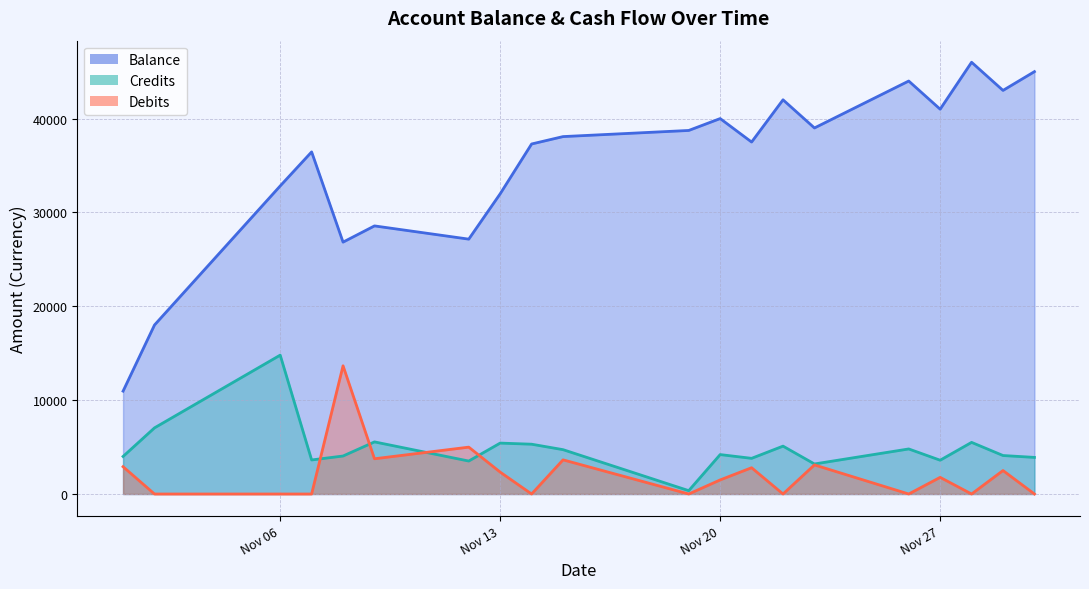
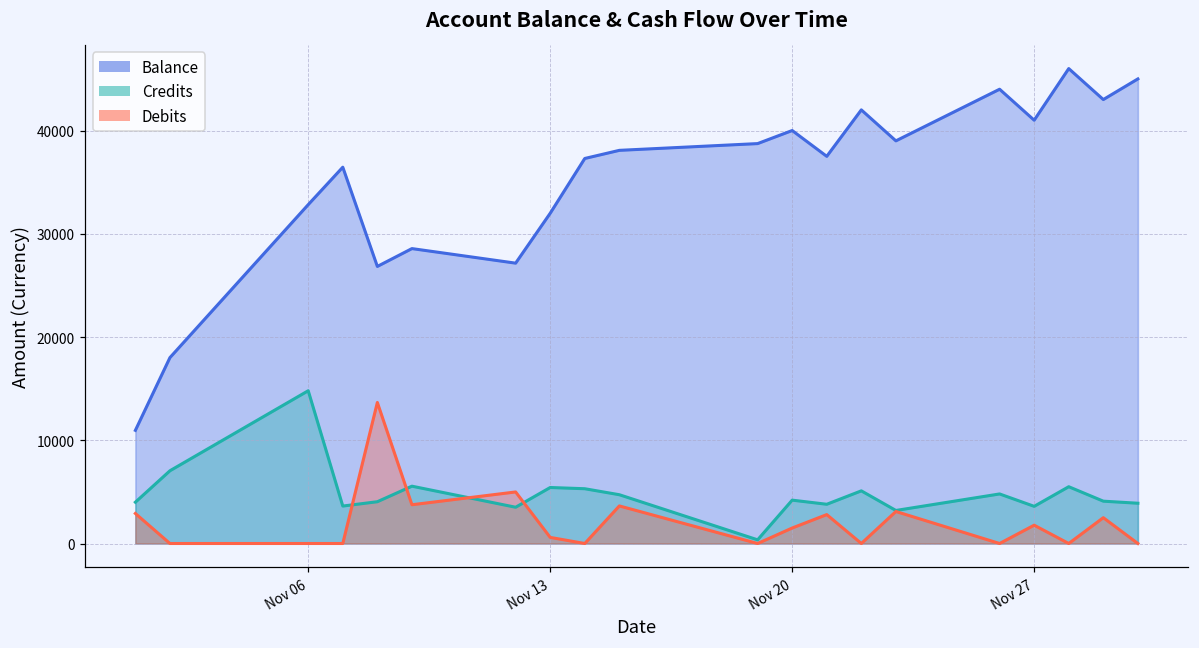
Debits, Nov 13: 2000 -> 1000
